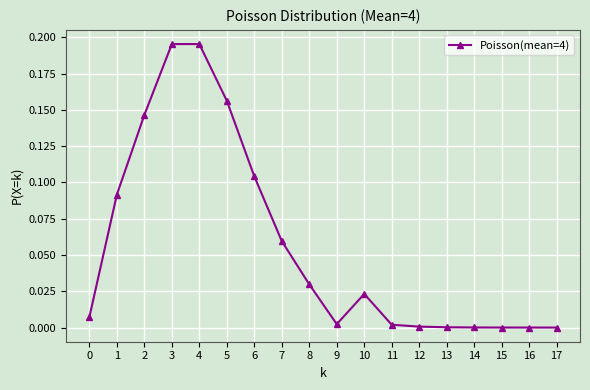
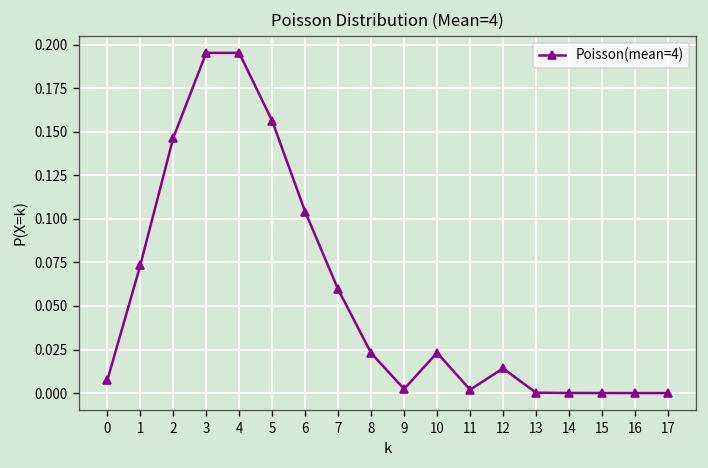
1: 0.092 -> 0.073
8: 0.030 -> 0.023
12: 0.001 -> 0.014
